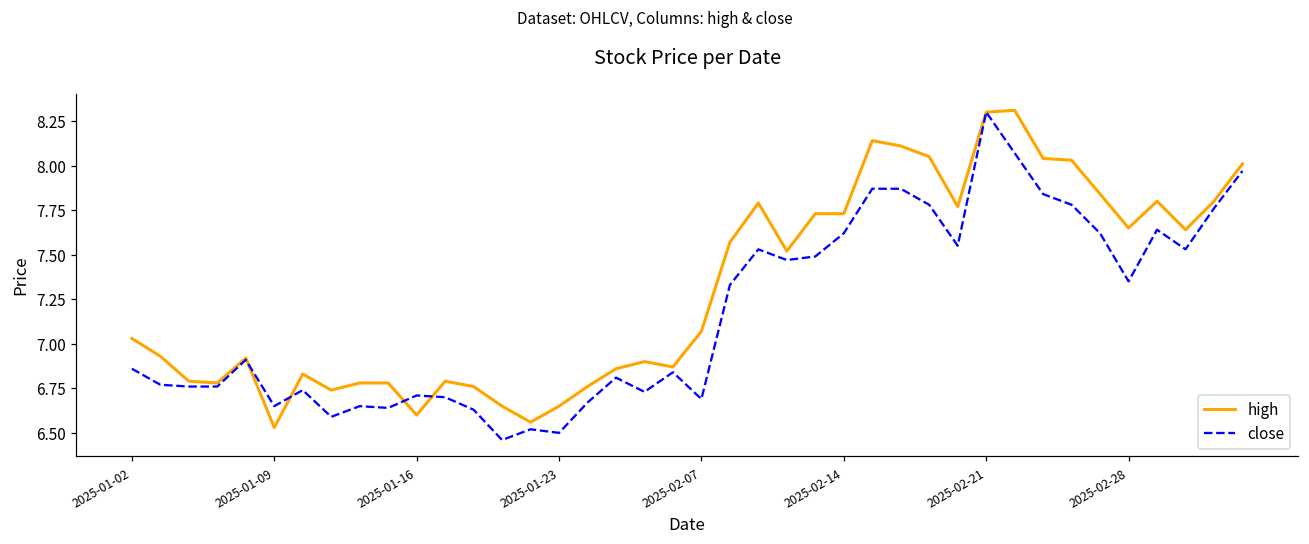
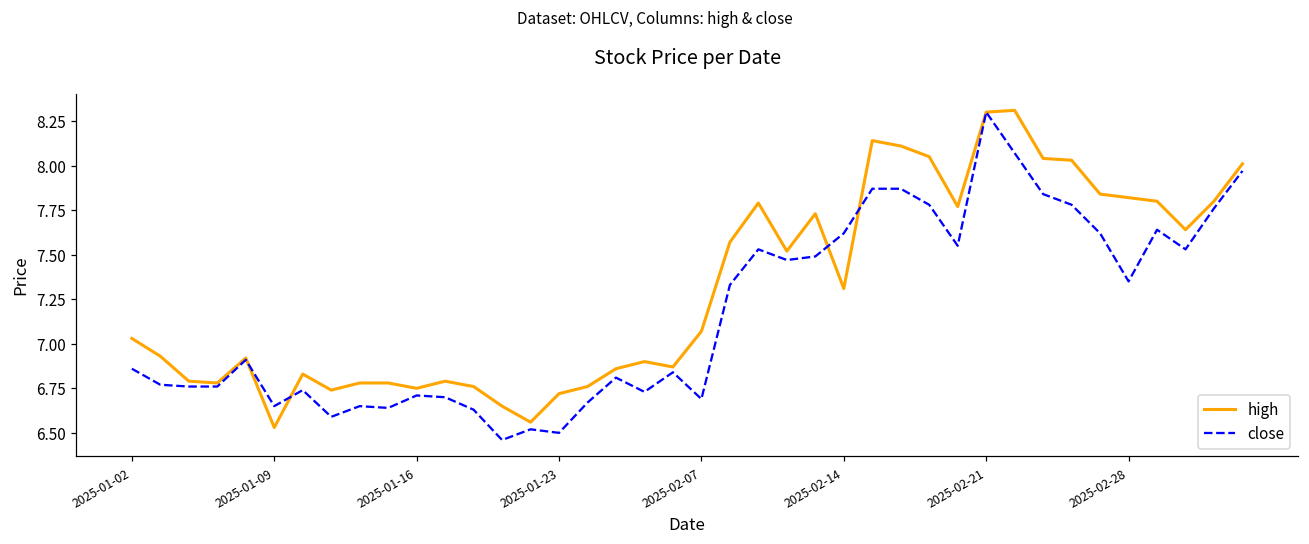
high, 2025-01-16: 6.60 -> 6.75
high, 2025-01-23: 6.65 -> 6.72
high, 2025-02-14: 7.73 -> 7.31
high, 2025-02-28: 7.65 -> 7.82
